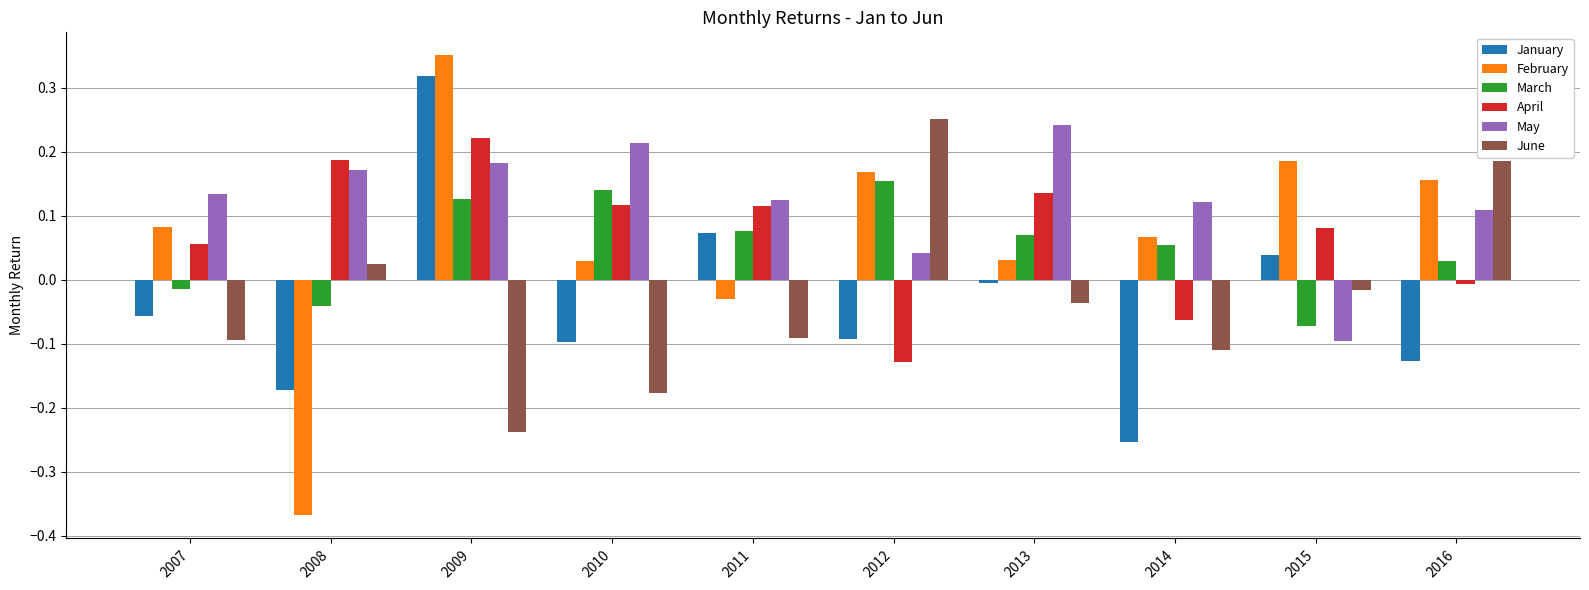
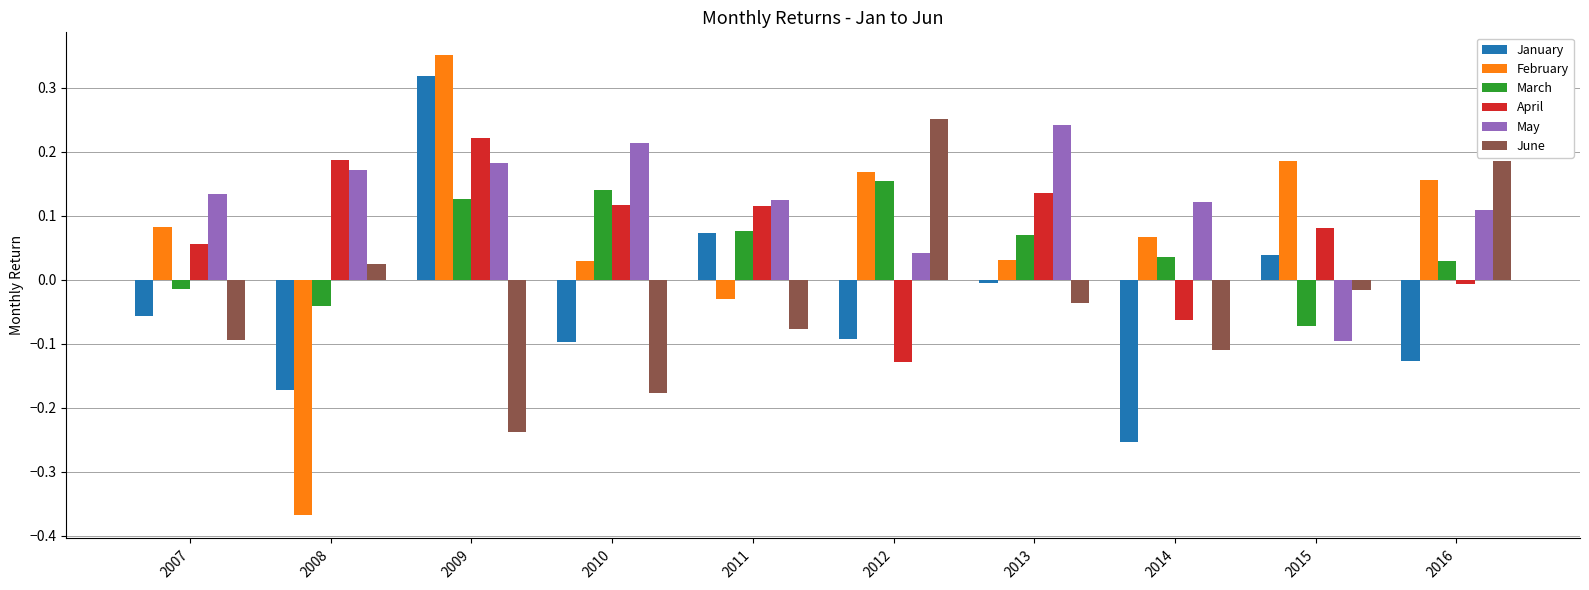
June, 2011: -0.09 -> -0.08
March, 2014: 0.05 -> 0.04
